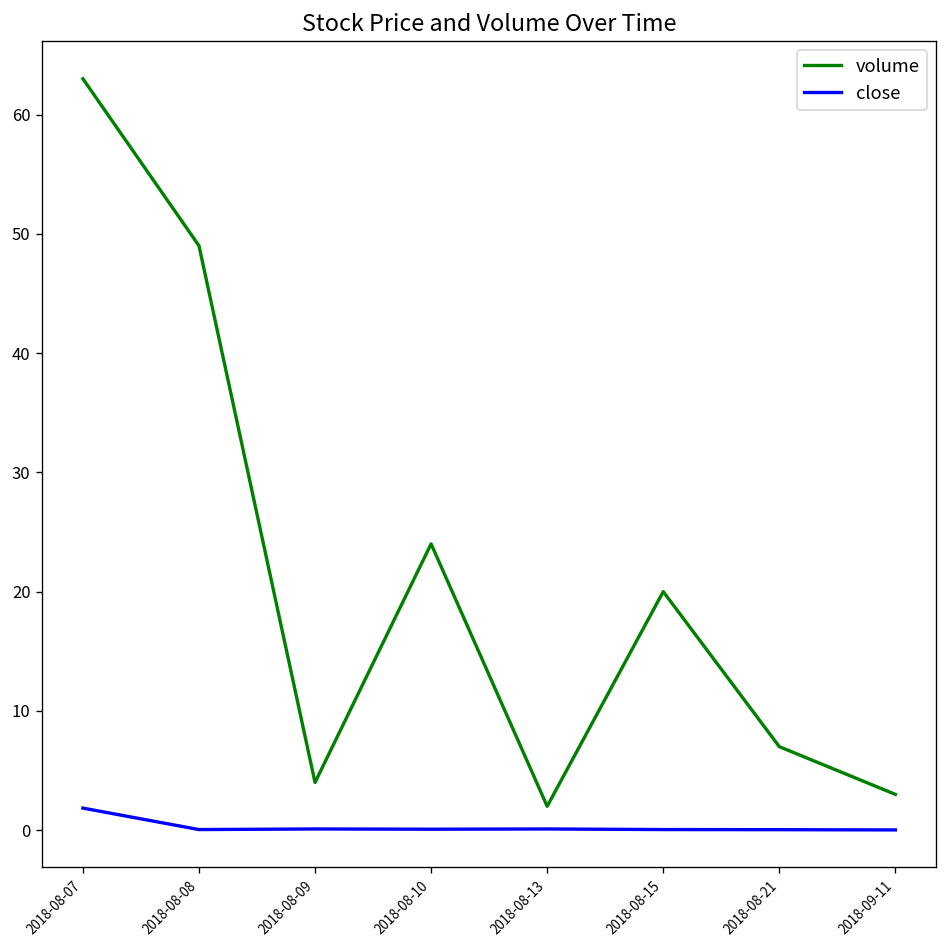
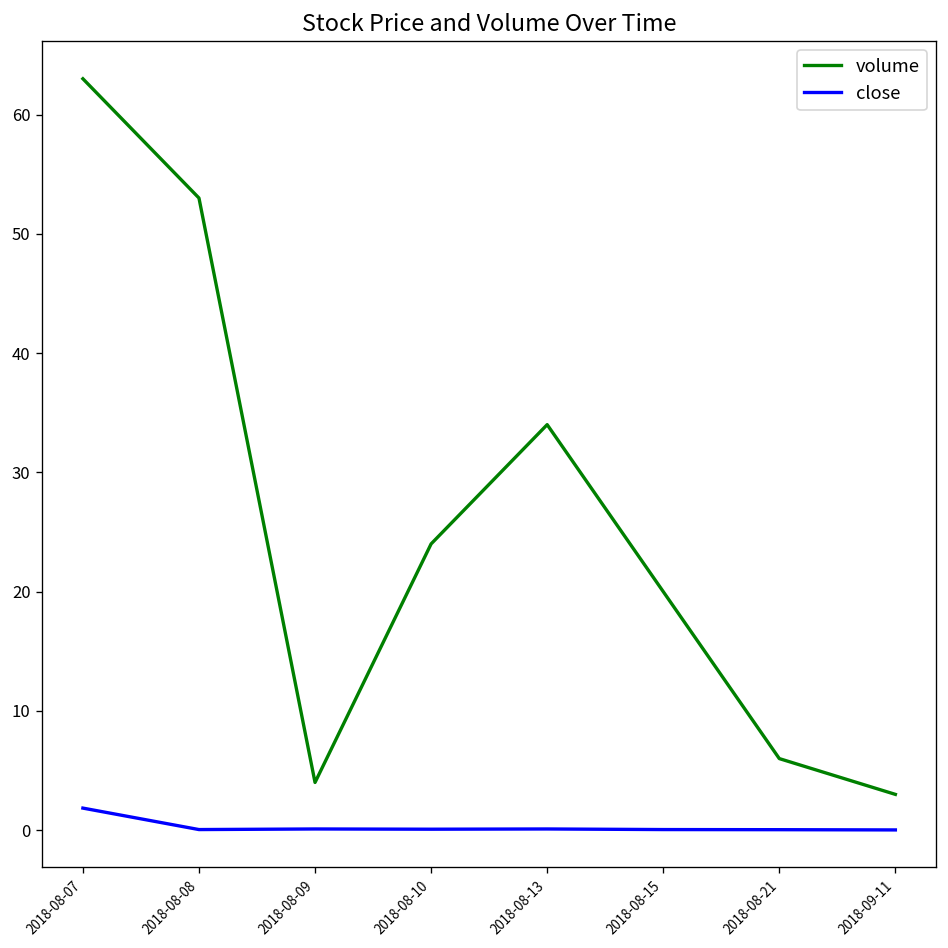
volume, 2018-08-08: 49 -> 53
volume, 2018-08-13: 2 -> 34
volume, 2018-08-21: 7 -> 6
